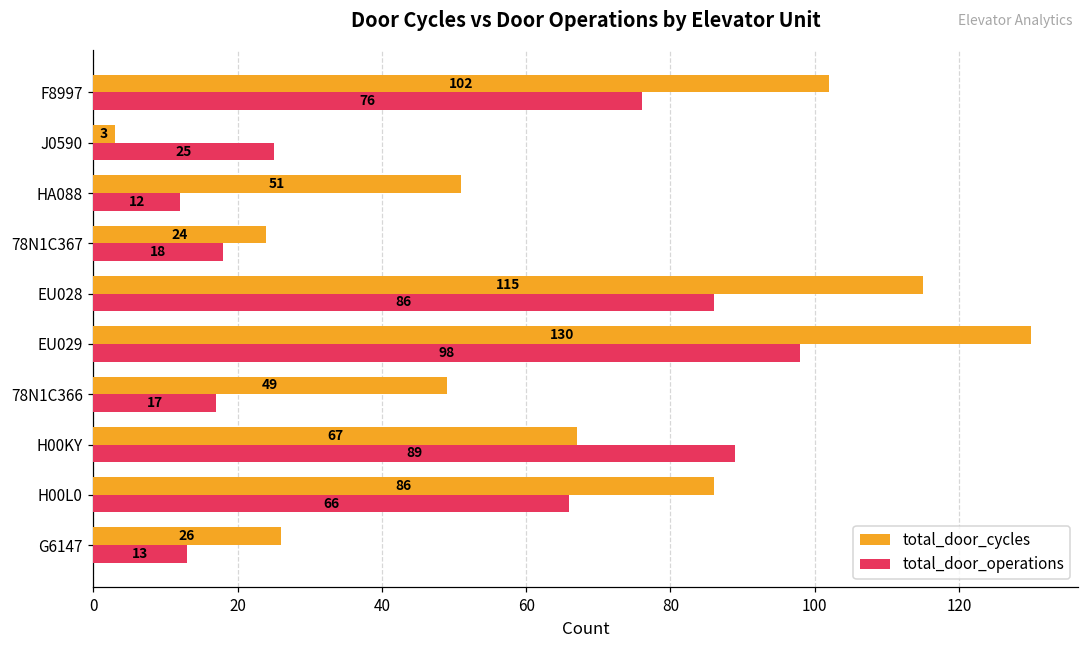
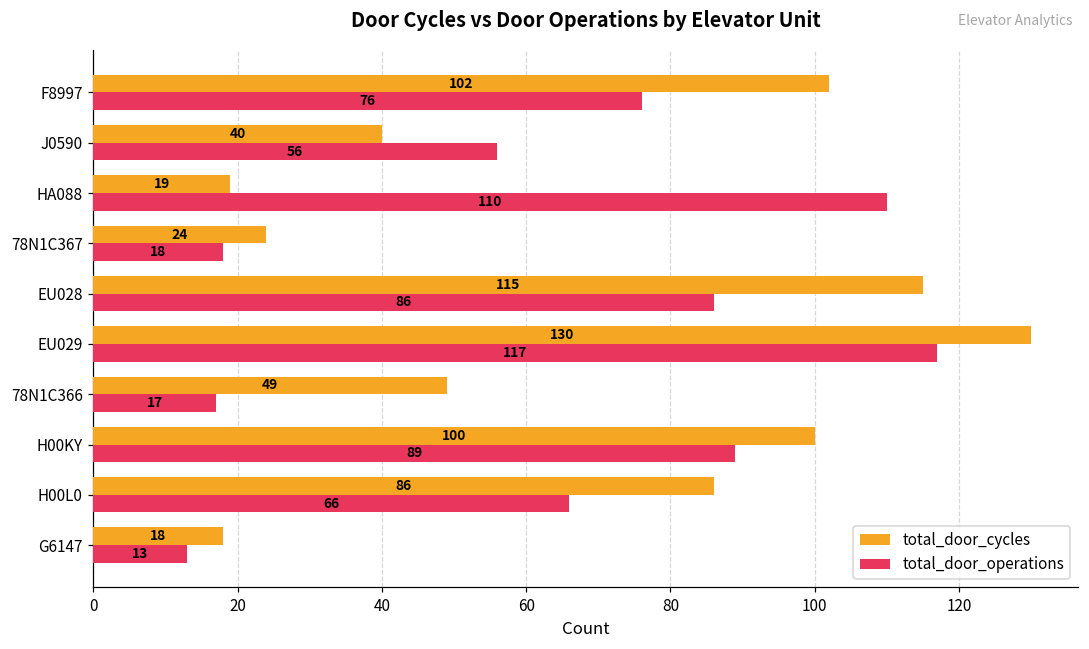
total_door_cycles, J0590: 3 -> 40
total_door_operations, J0590: 25 -> 56
total_door_cycles, HA088: 51 -> 19
total_door_operations, HA088: 12 -> 110
total_door_operations, EU029: 98 -> 117
total_door_cycles, H00KY: 67 -> 100
total_door_cycles, G6147: 26 -> 18
